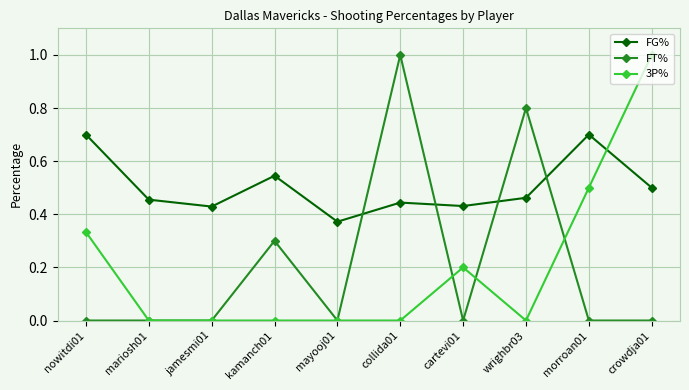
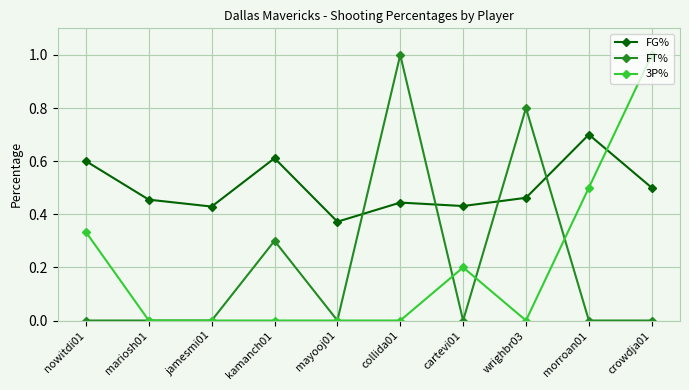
FG%, nowitdi01: 0.7 -> 0.6
FG%, kamanch01: 0.55 -> 0.61
